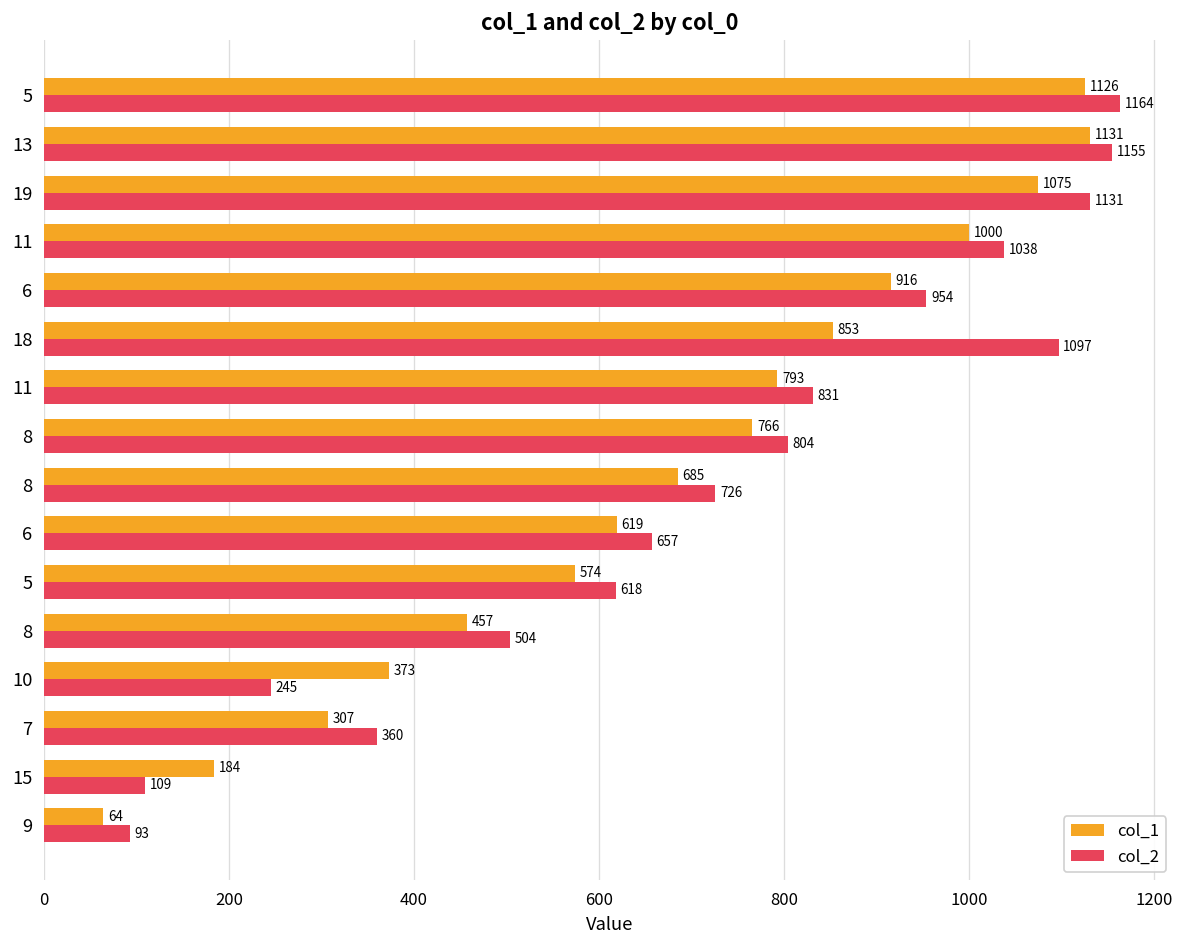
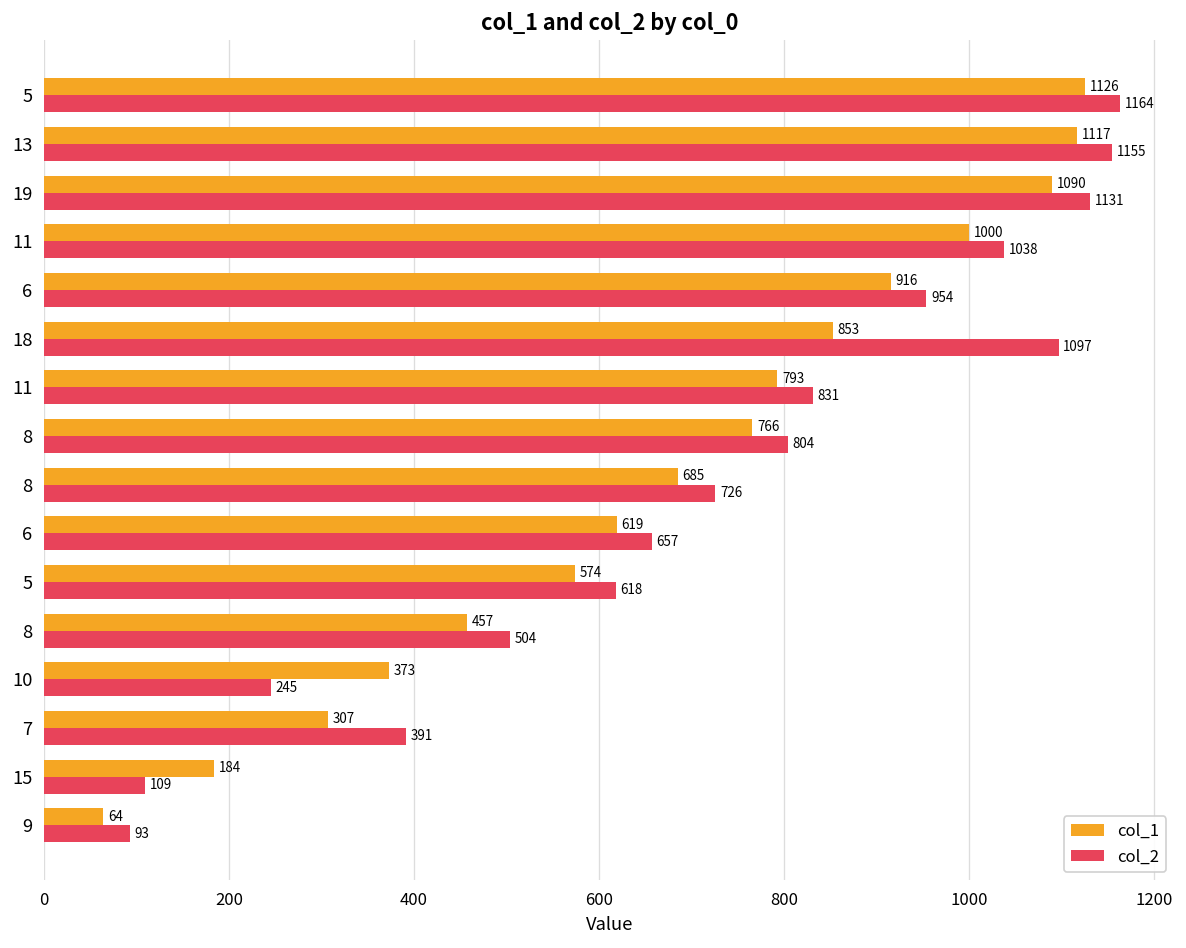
col_1, 13: 1131 -> 1117
col_1, 19: 1075 -> 1090
col_2, 7: 360 -> 391
